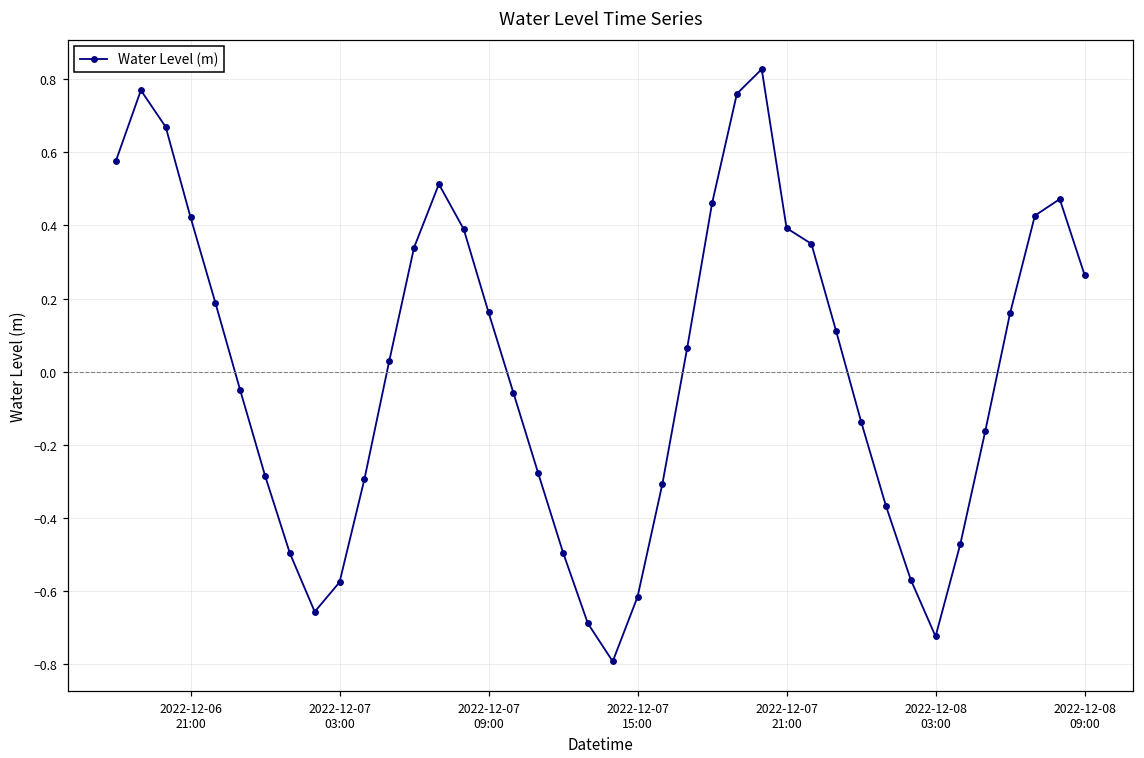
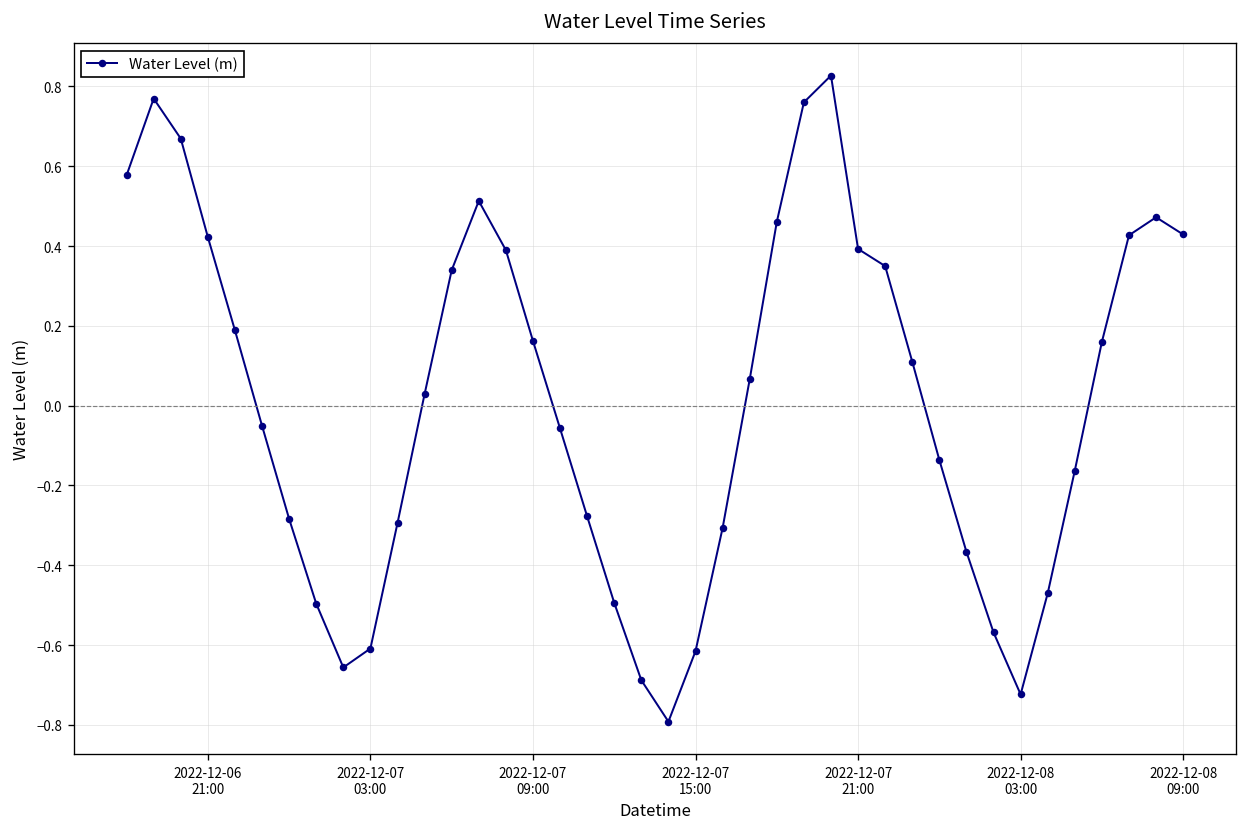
2022-12-07 03:00: -0.58 -> -0.61
2022-12-08 09:00: 0.26 -> 0.43
